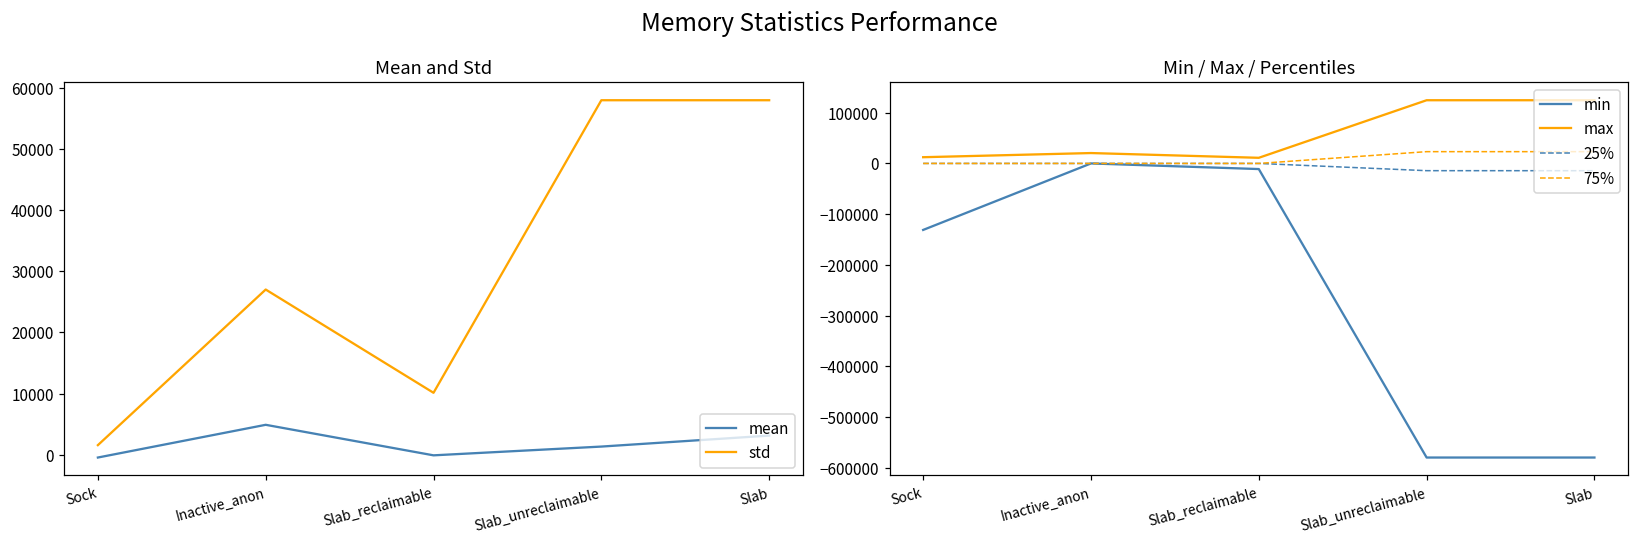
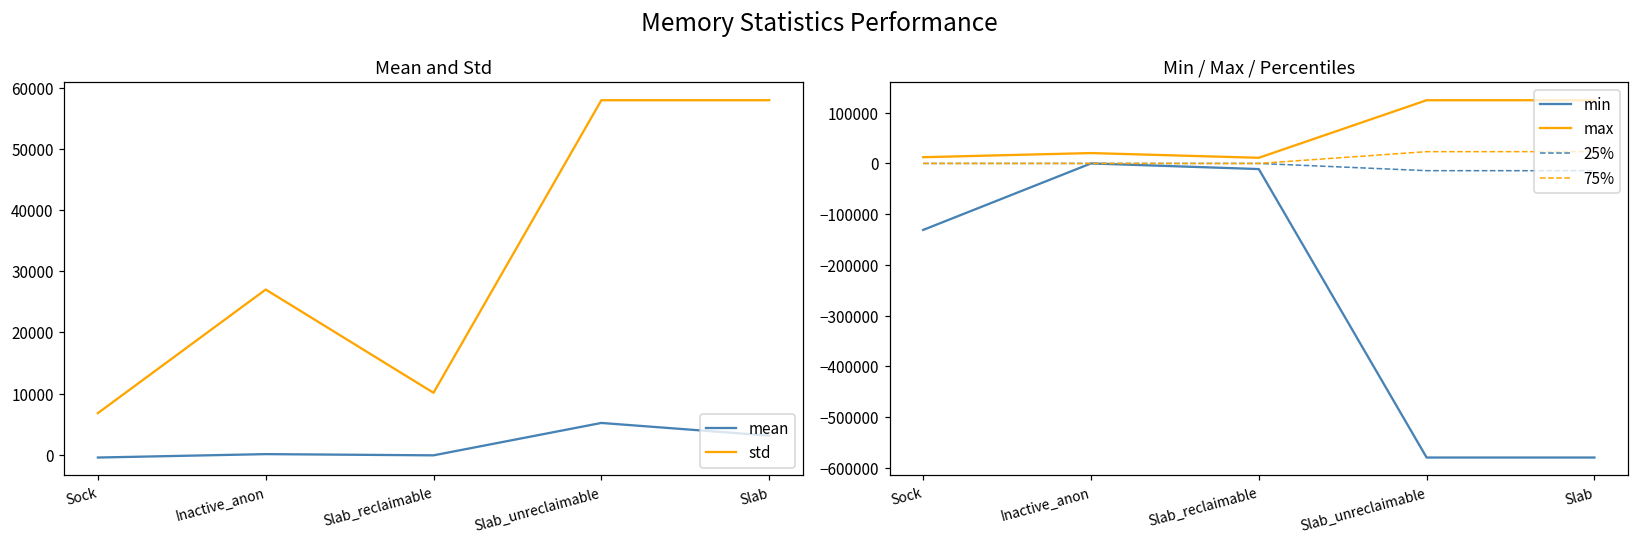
Mean and Std, std, Sock: 2000 -> 7000
Mean and Std, mean, Inactive_anon: 5000 -> 0
Mean and Std, mean, Slab_unreclaimable: 1000 -> 5000
